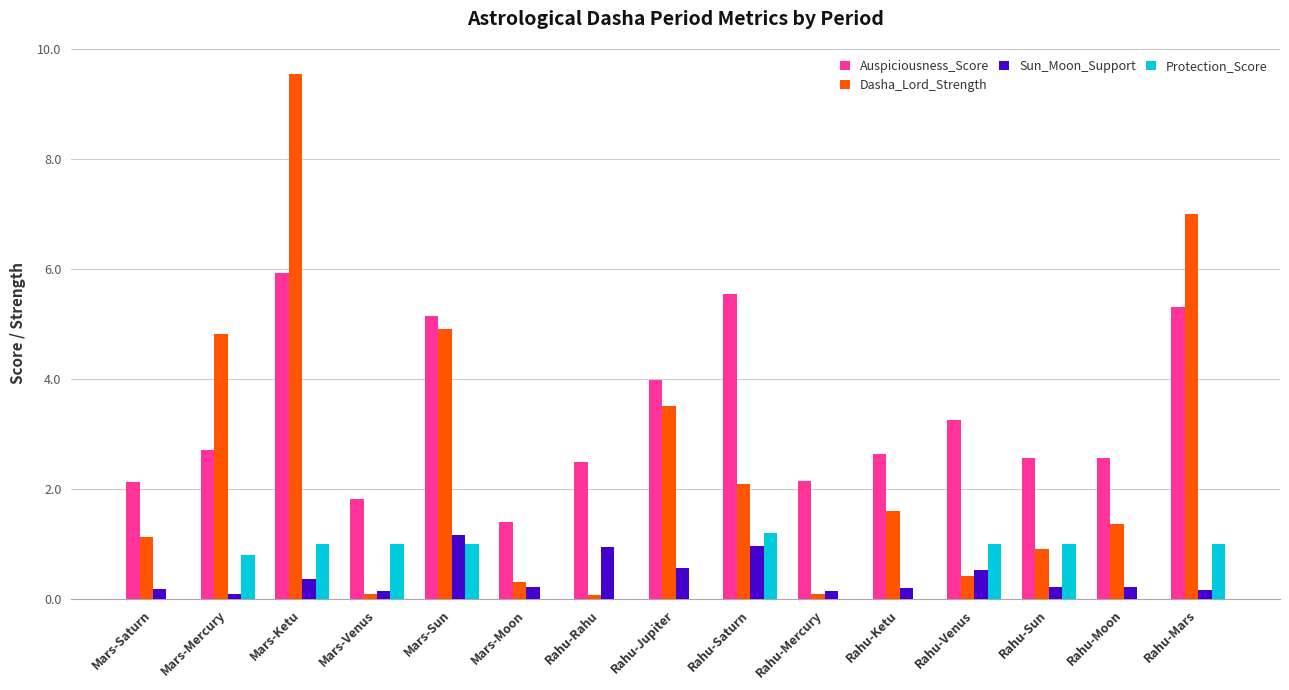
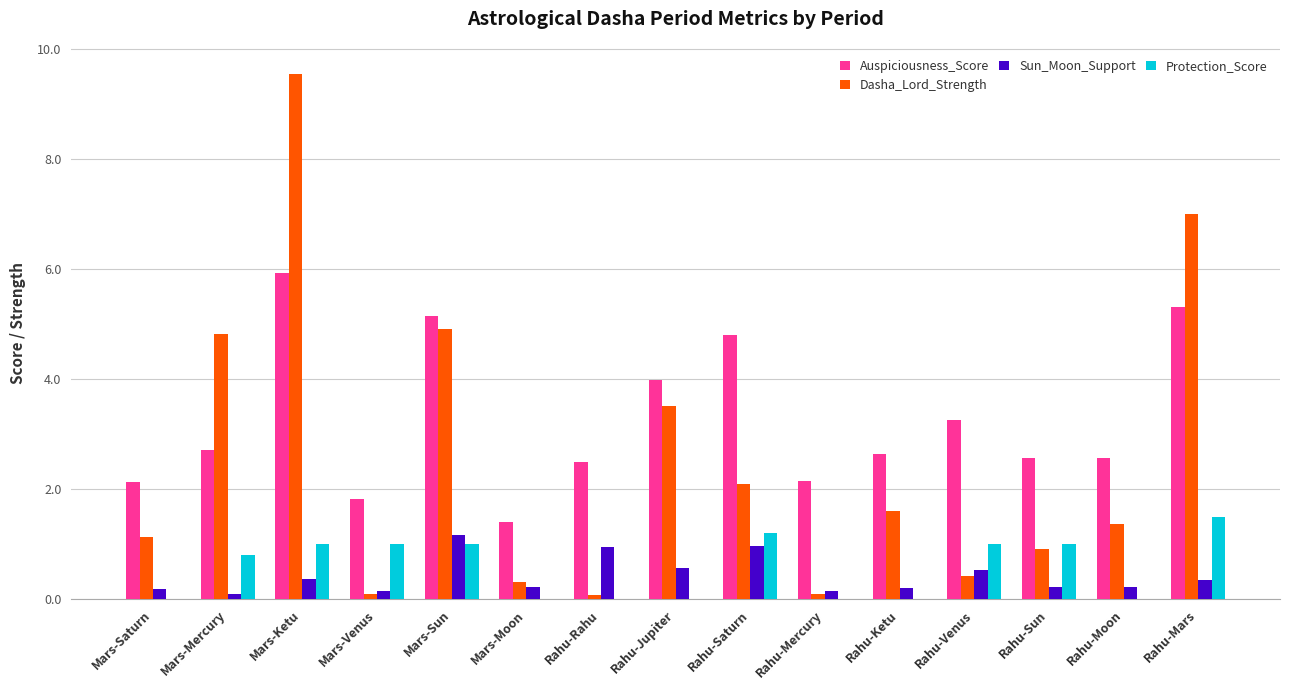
Auspiciousness_Score, Rahu-Saturn: 5.6 -> 4.8
Sun_Moon_Support, Rahu-Mars: 0.2 -> 0.3
Protection_Score, Rahu-Mars: 1.0 -> 1.5
